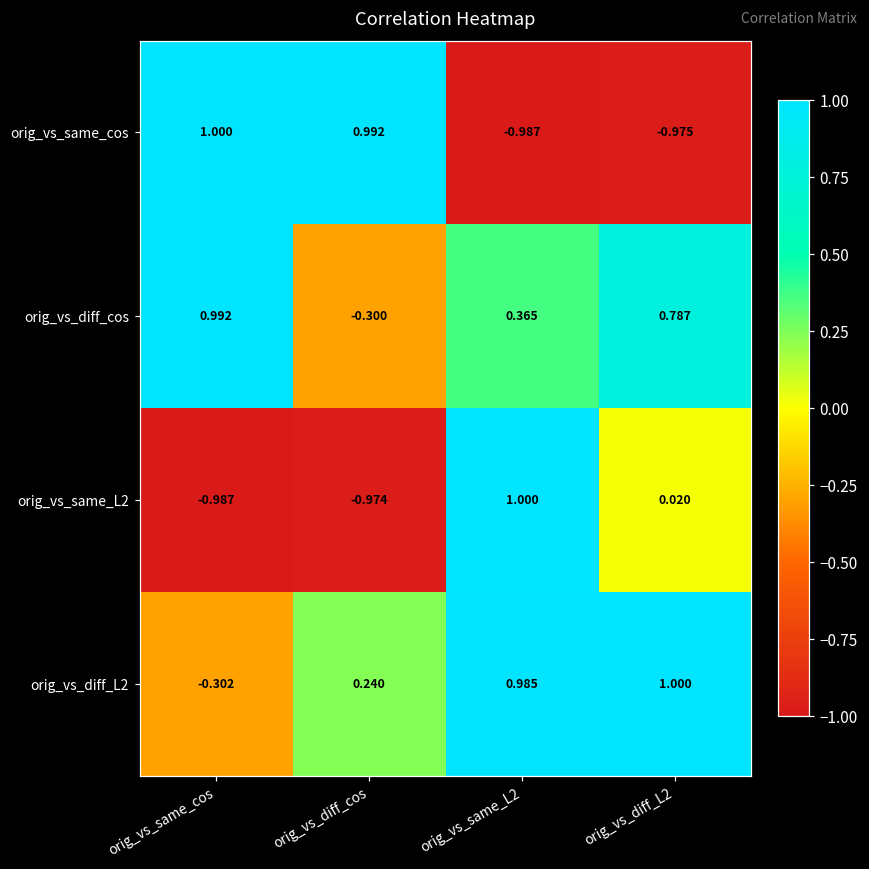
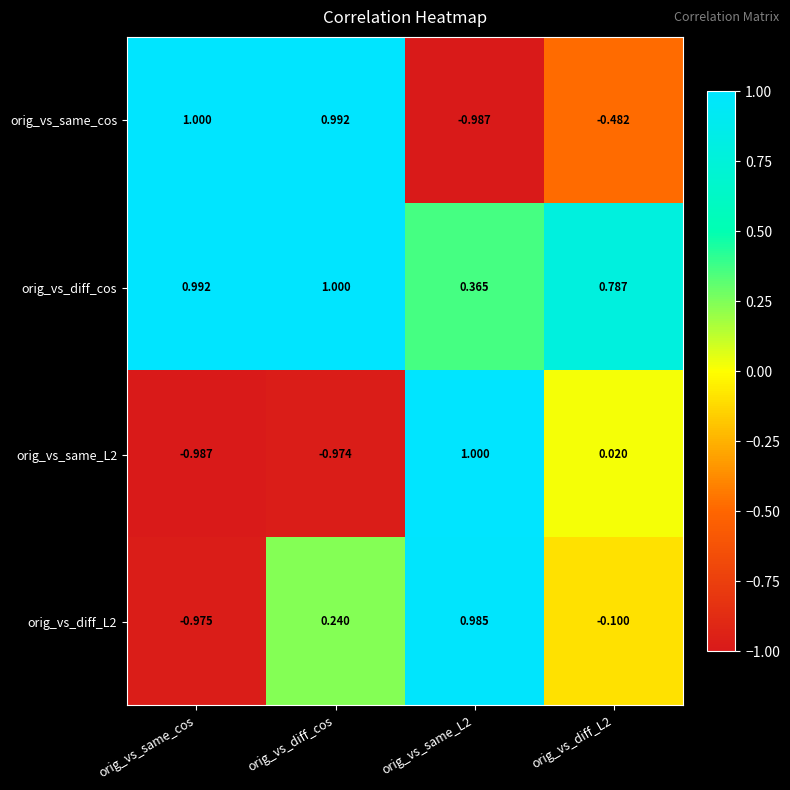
orig_vs_same_cos, orig_vs_diff_L2: -0.975 -> -0.482
orig_vs_diff_cos, orig_vs_diff_cos: -0.300 -> 1.000
orig_vs_diff_L2, orig_vs_same_cos: -0.302 -> -0.975
orig_vs_diff_L2, orig_vs_diff_L2: 1.000 -> -0.100
